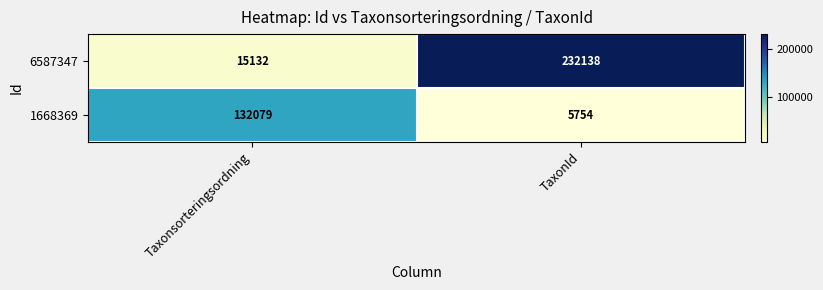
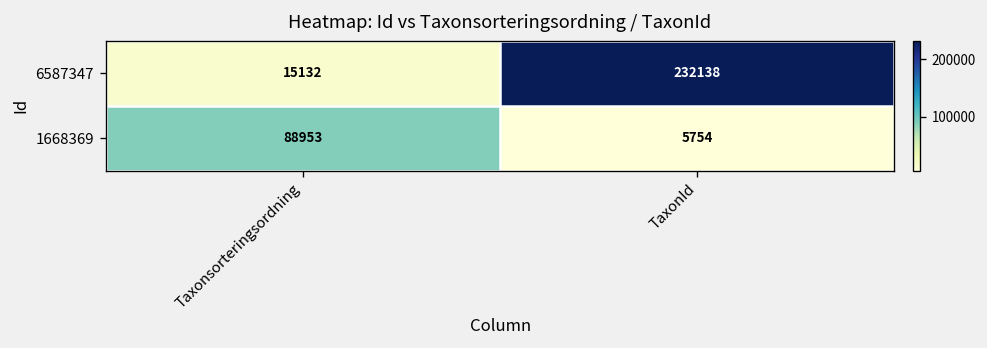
1668369, Taxonsorteringsordning: 132079 -> 88953
